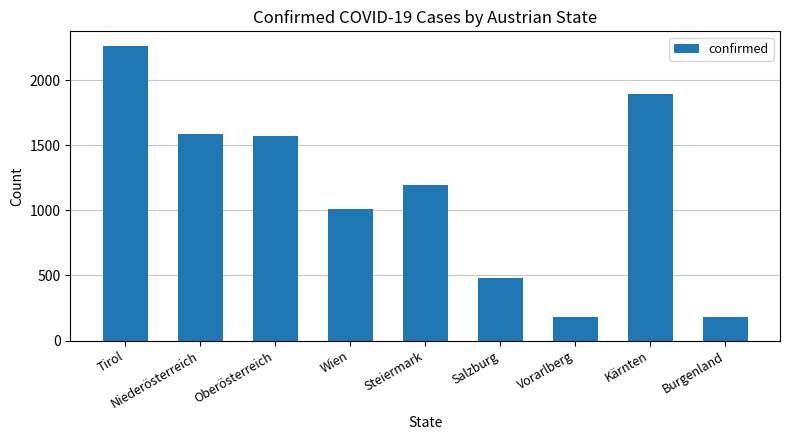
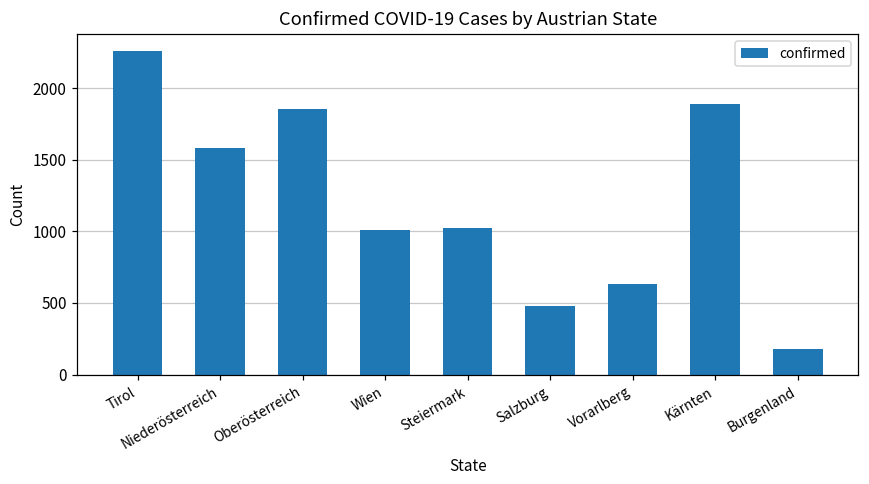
Oberösterreich: 1570 -> 1850
Steiermark: 1200 -> 1020
Vorarlberg: 180 -> 630
